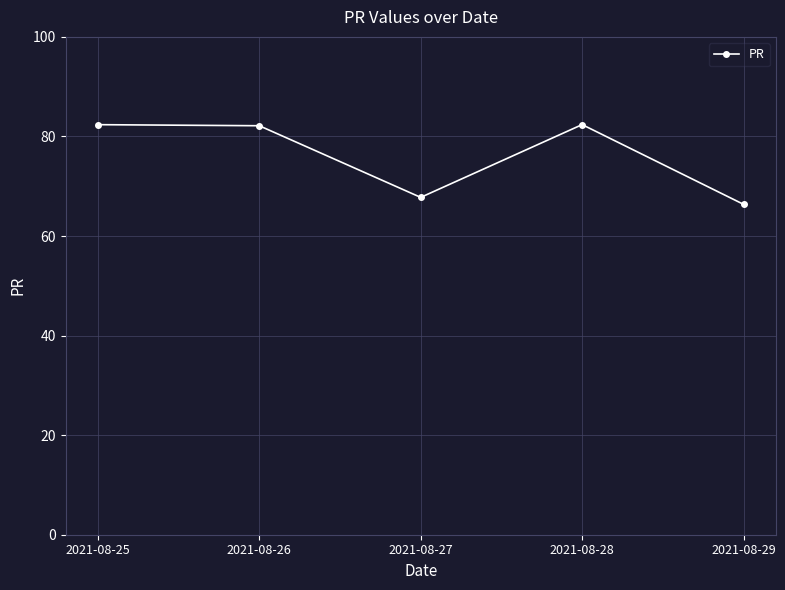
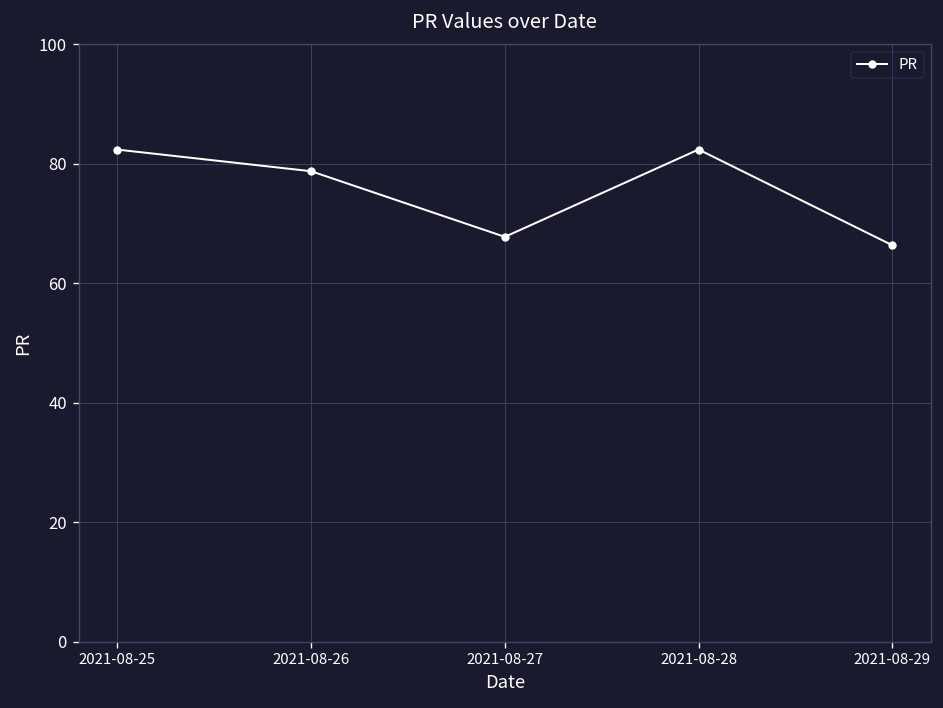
2021-08-26: 82 -> 79
